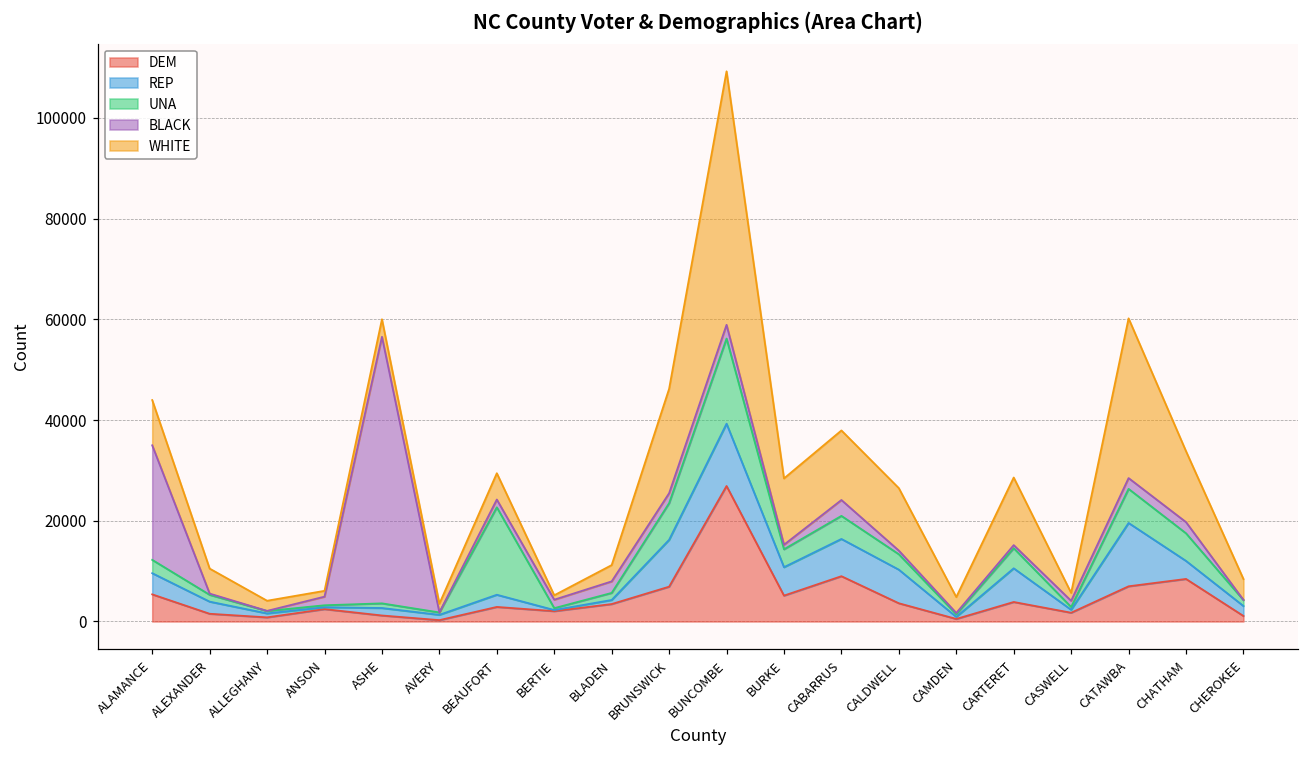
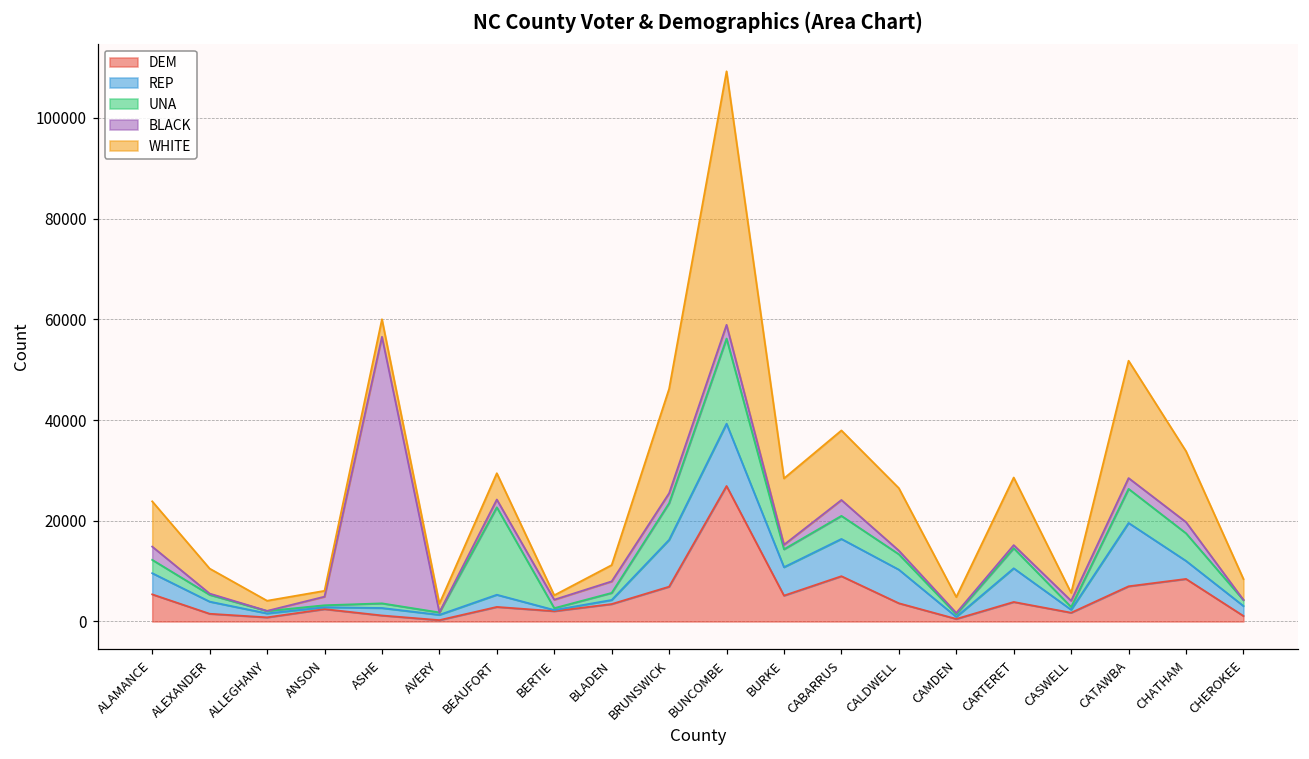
BLACK, ALAMANCE: 23000 -> 3000
WHITE, CATAWBA: 32000 -> 23000
